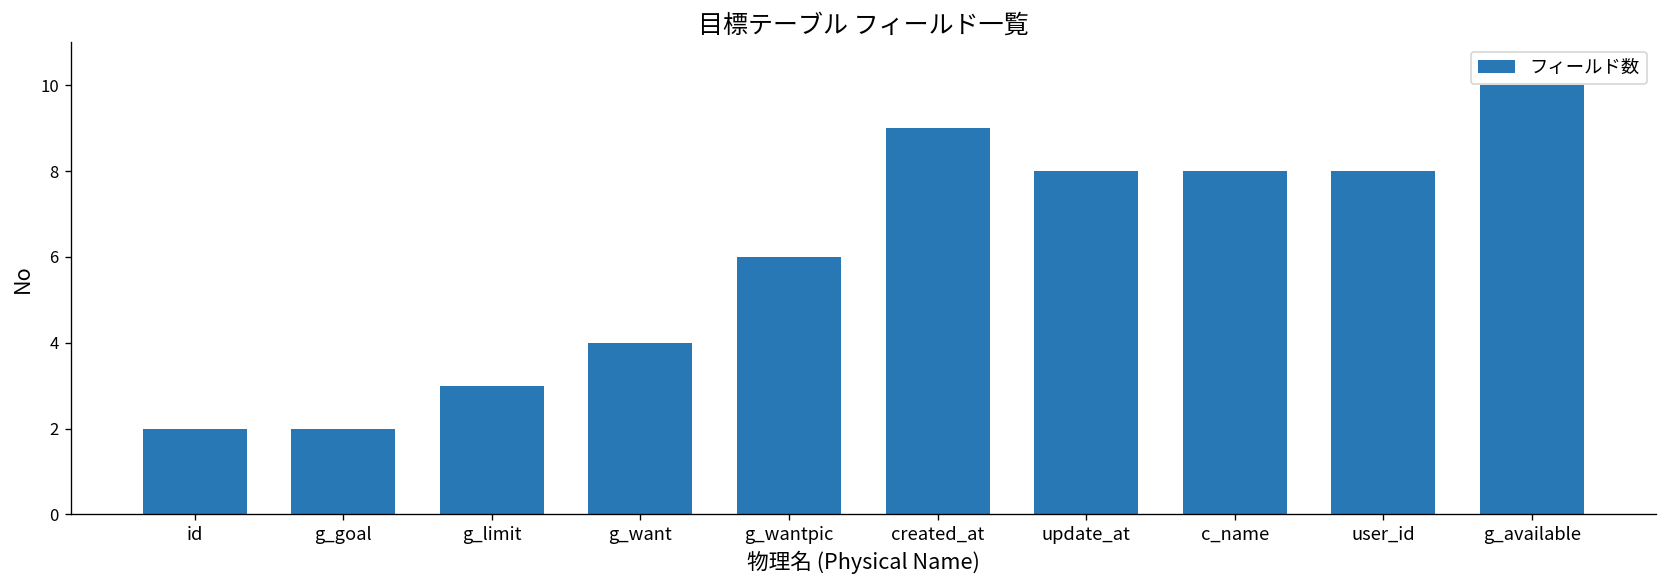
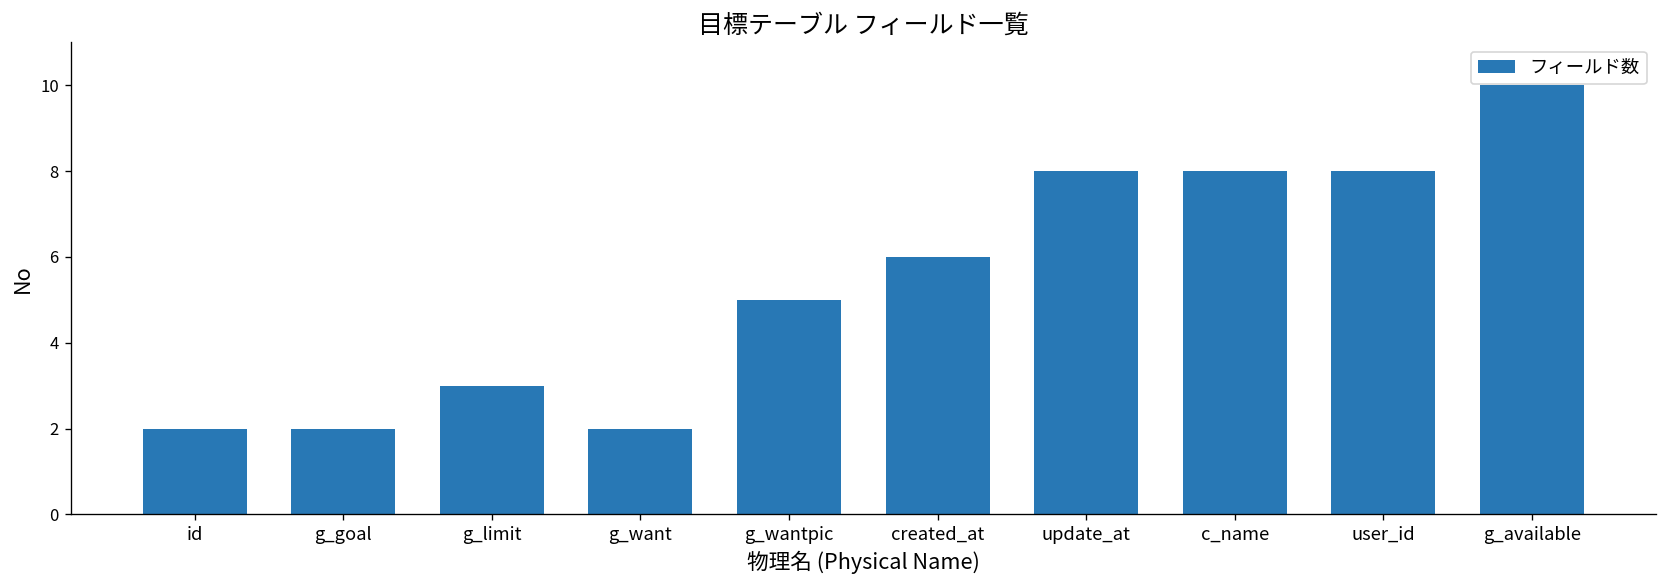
g_want: 4 -> 2
g_wantpic: 6 -> 5
created_at: 9 -> 6
